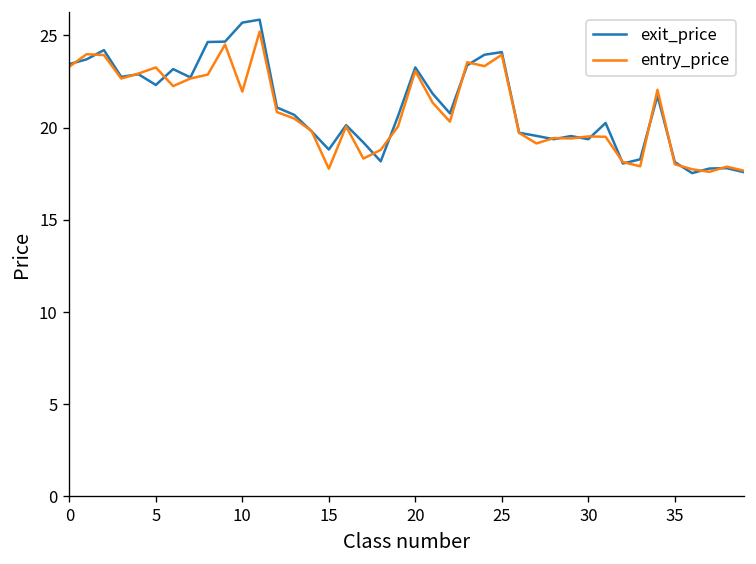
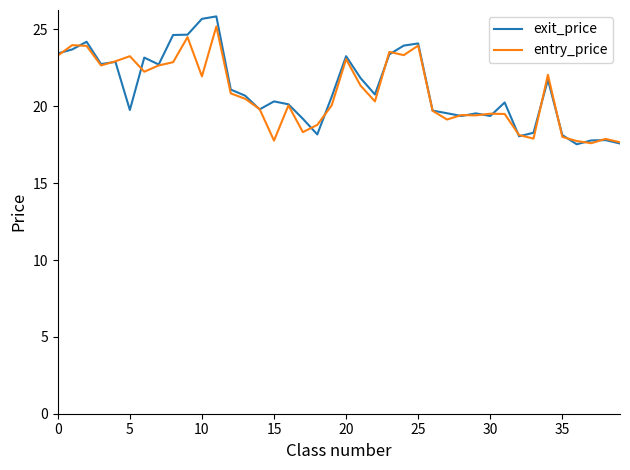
exit_price, 5: 22.3 -> 19.8
exit_price, 15: 18.8 -> 20.3
